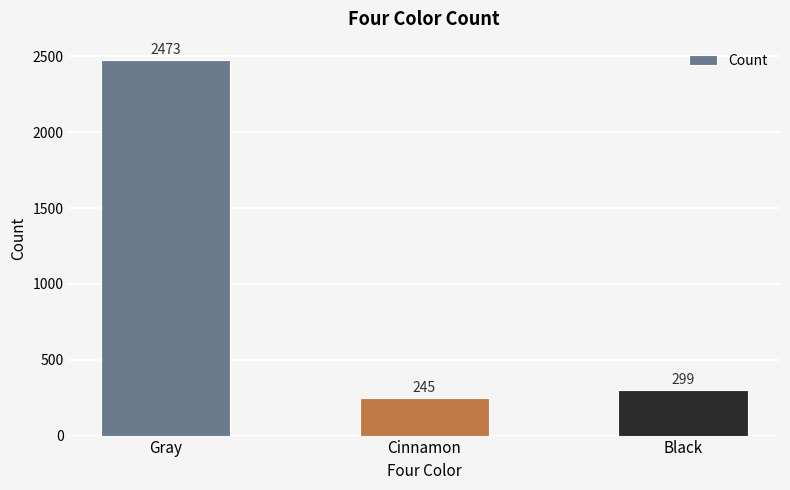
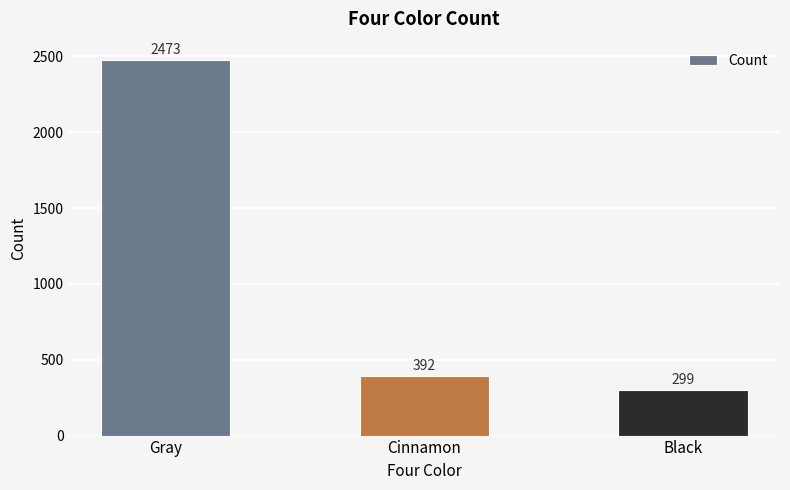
Cinnamon: 245 -> 392
